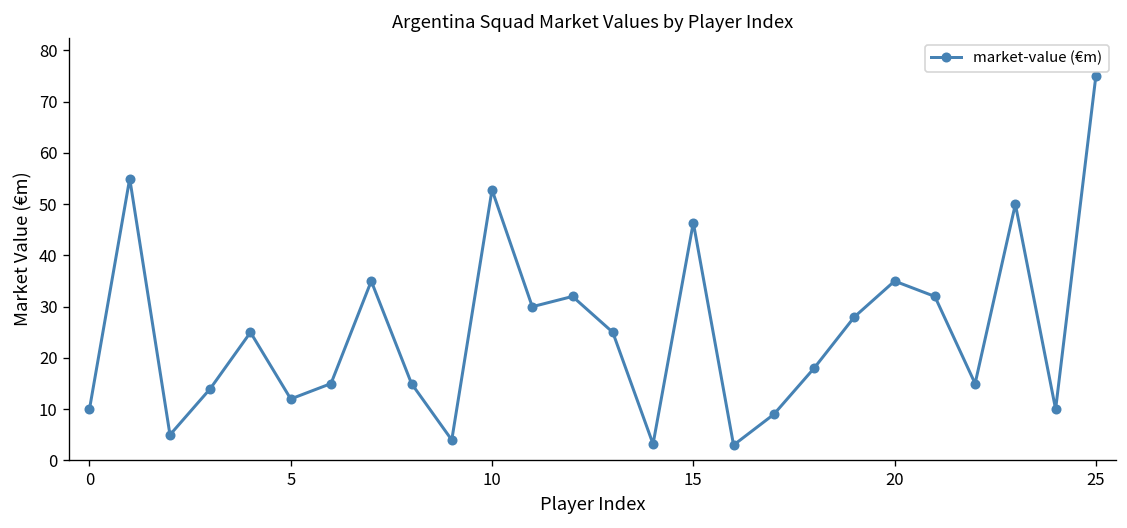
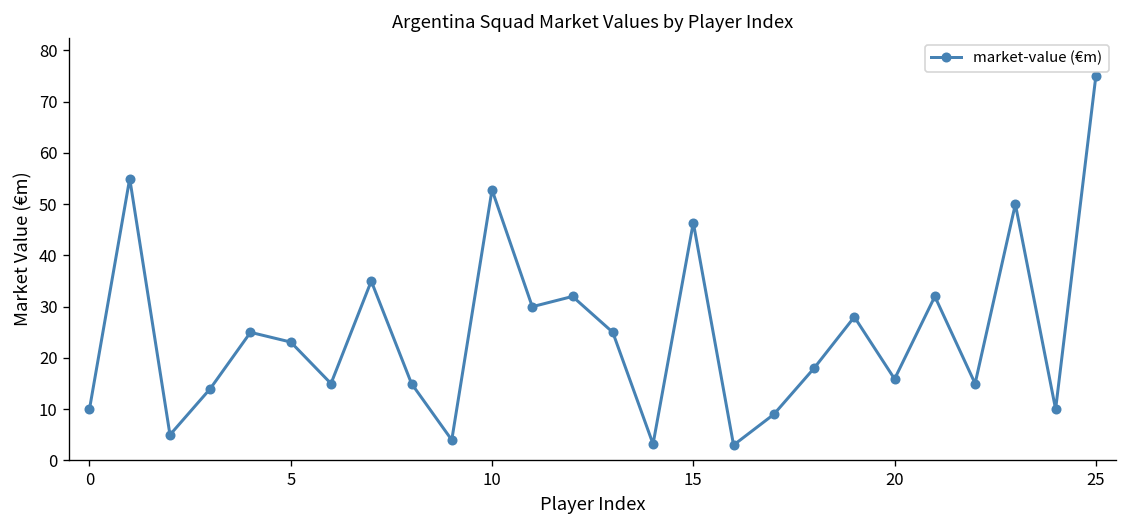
5: 12 -> 23
20: 35 -> 16
